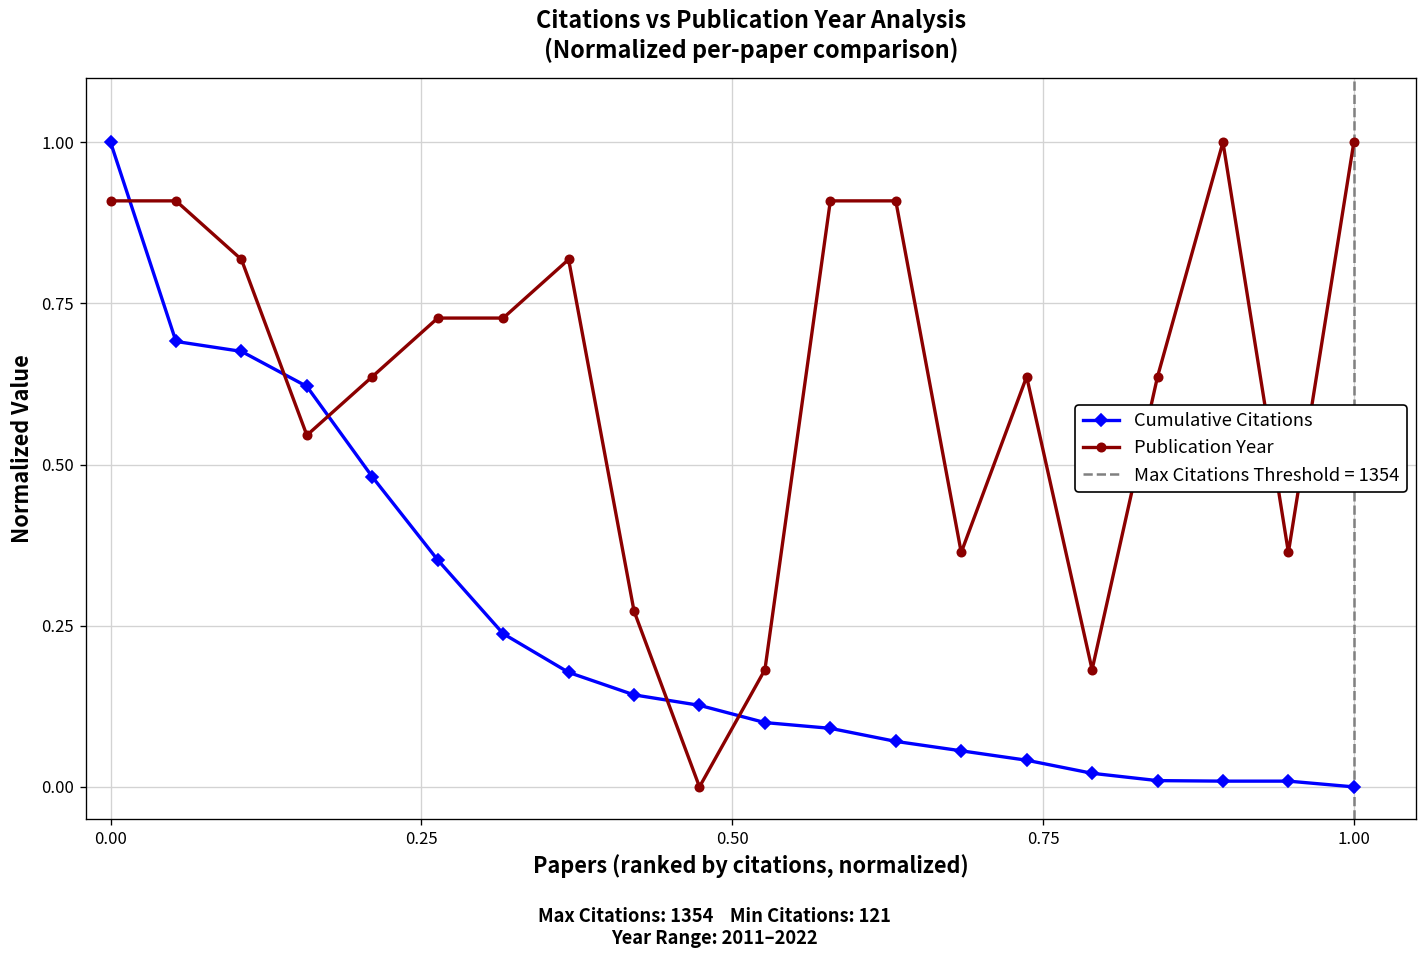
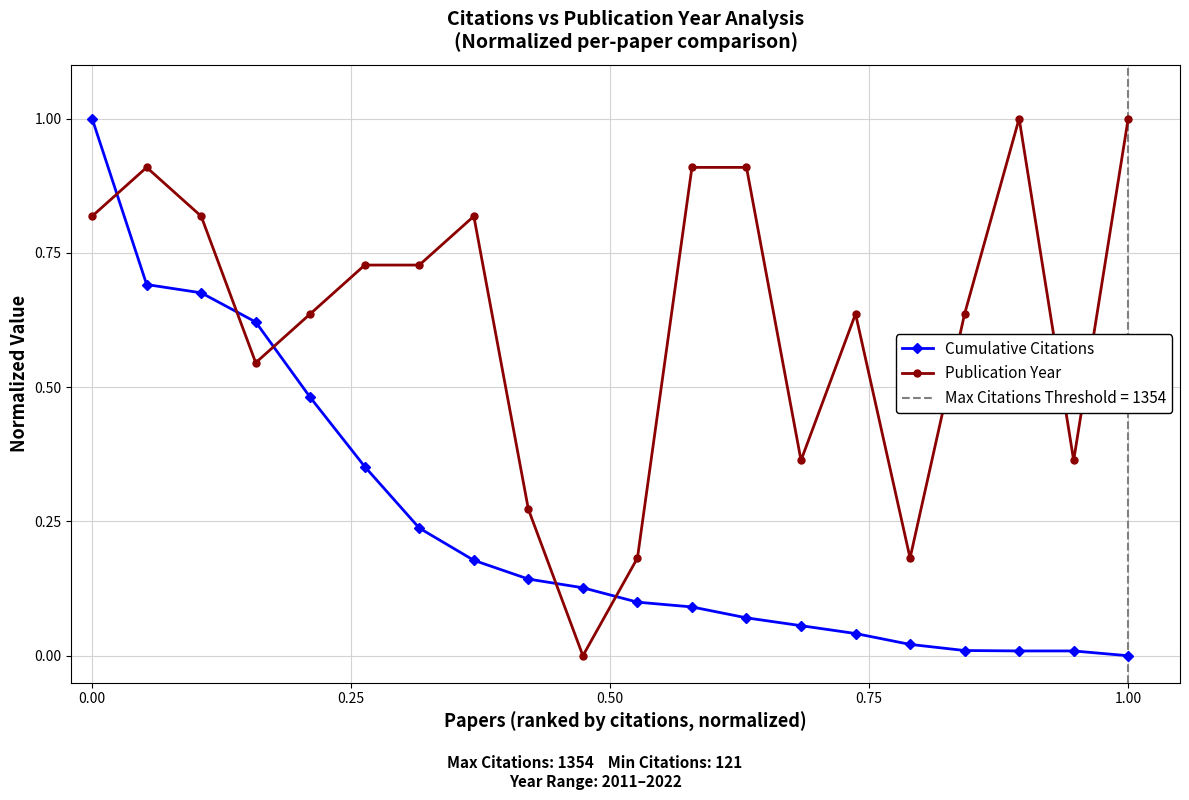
Publication Year, 0.00: 0.91 -> 0.82
